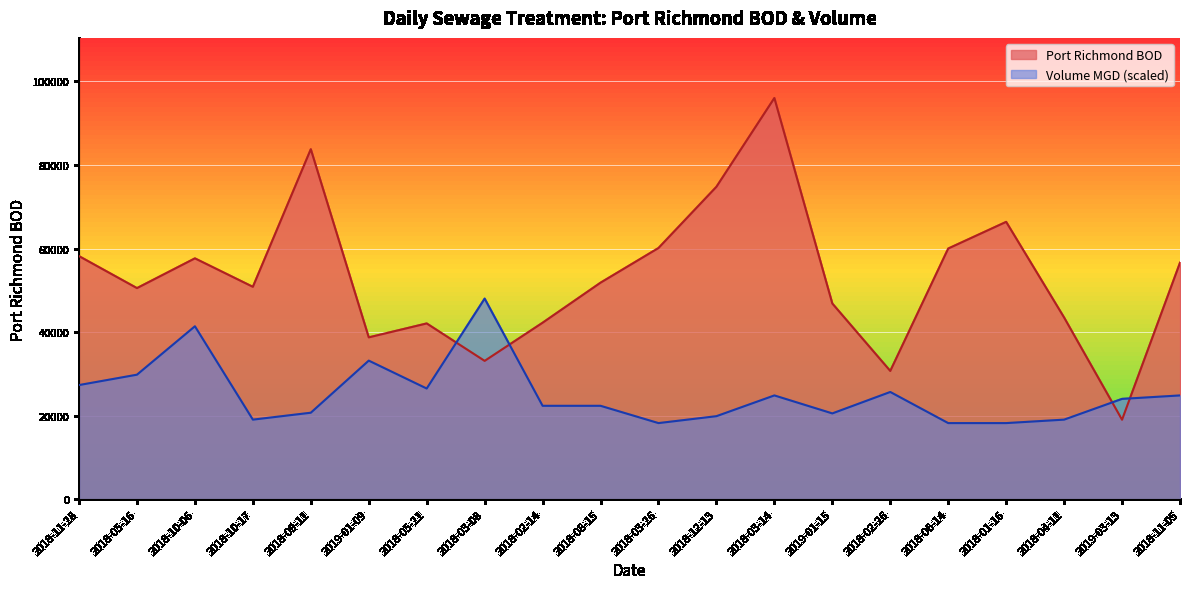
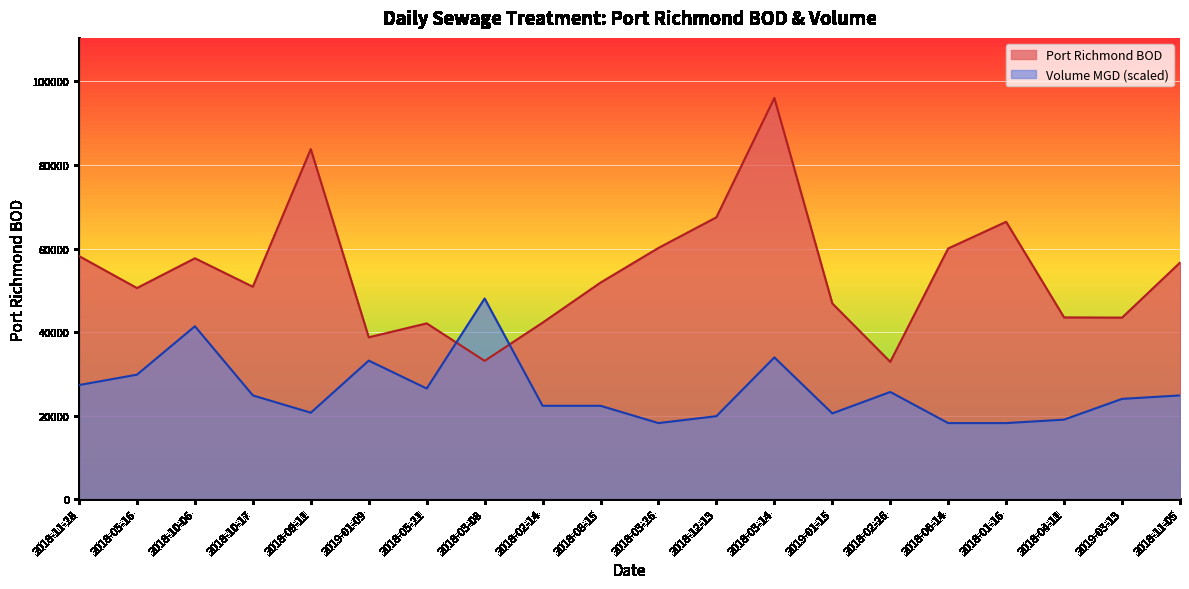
Volume MGD (scaled), 2018-10-17: 19000 -> 25000
Port Richmond BOD, 2018-12-13: 75000 -> 67000
Volume MGD (scaled), 2018-03-14: 25000 -> 34000
Port Richmond BOD, 2018-02-26: 31000 -> 33000
Port Richmond BOD, 2019-03-13: 19000 -> 43000
